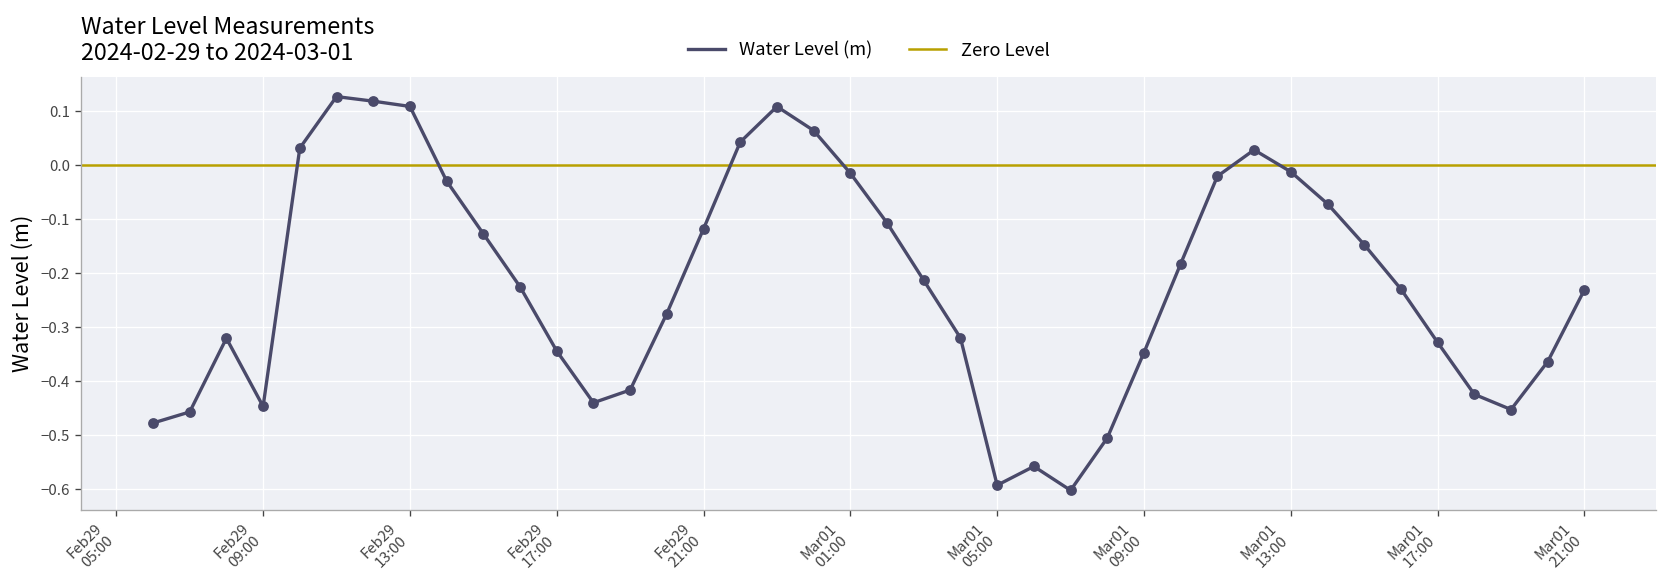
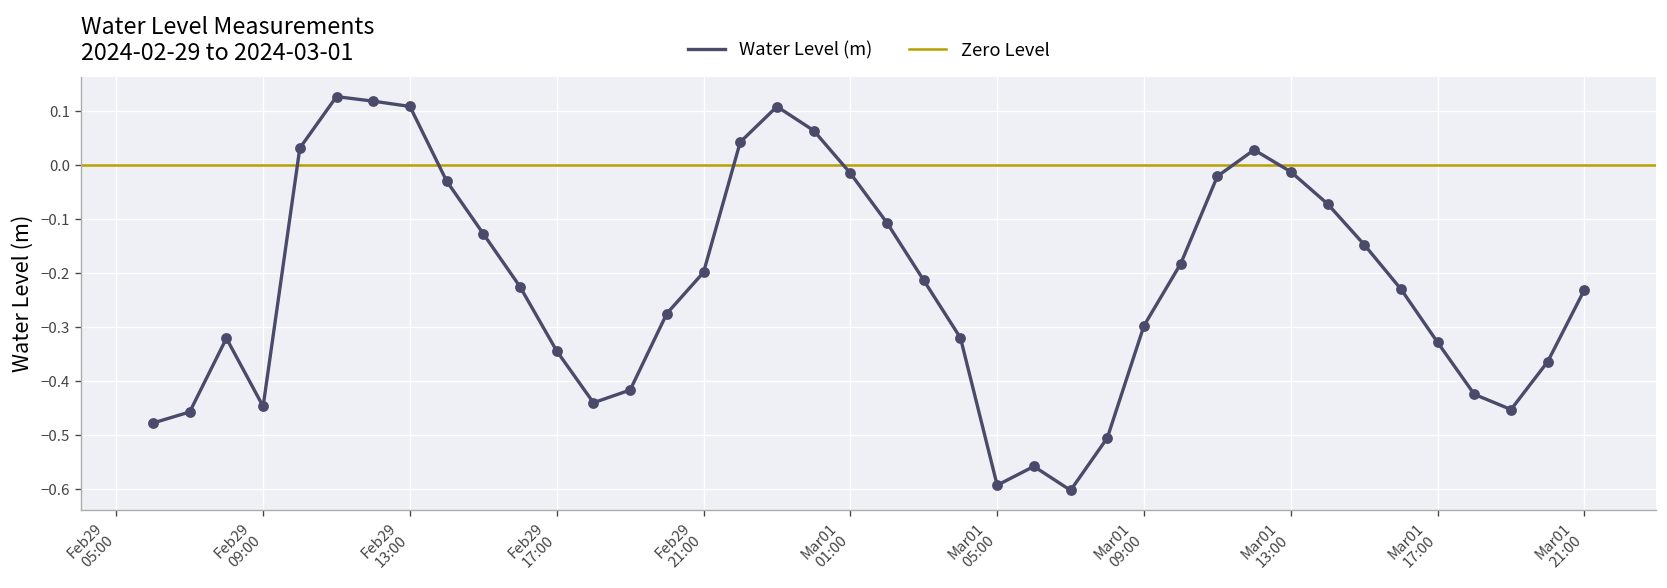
Feb29 21:00: -0.12 -> -0.20
Mar01 09:00: -0.35 -> -0.30
